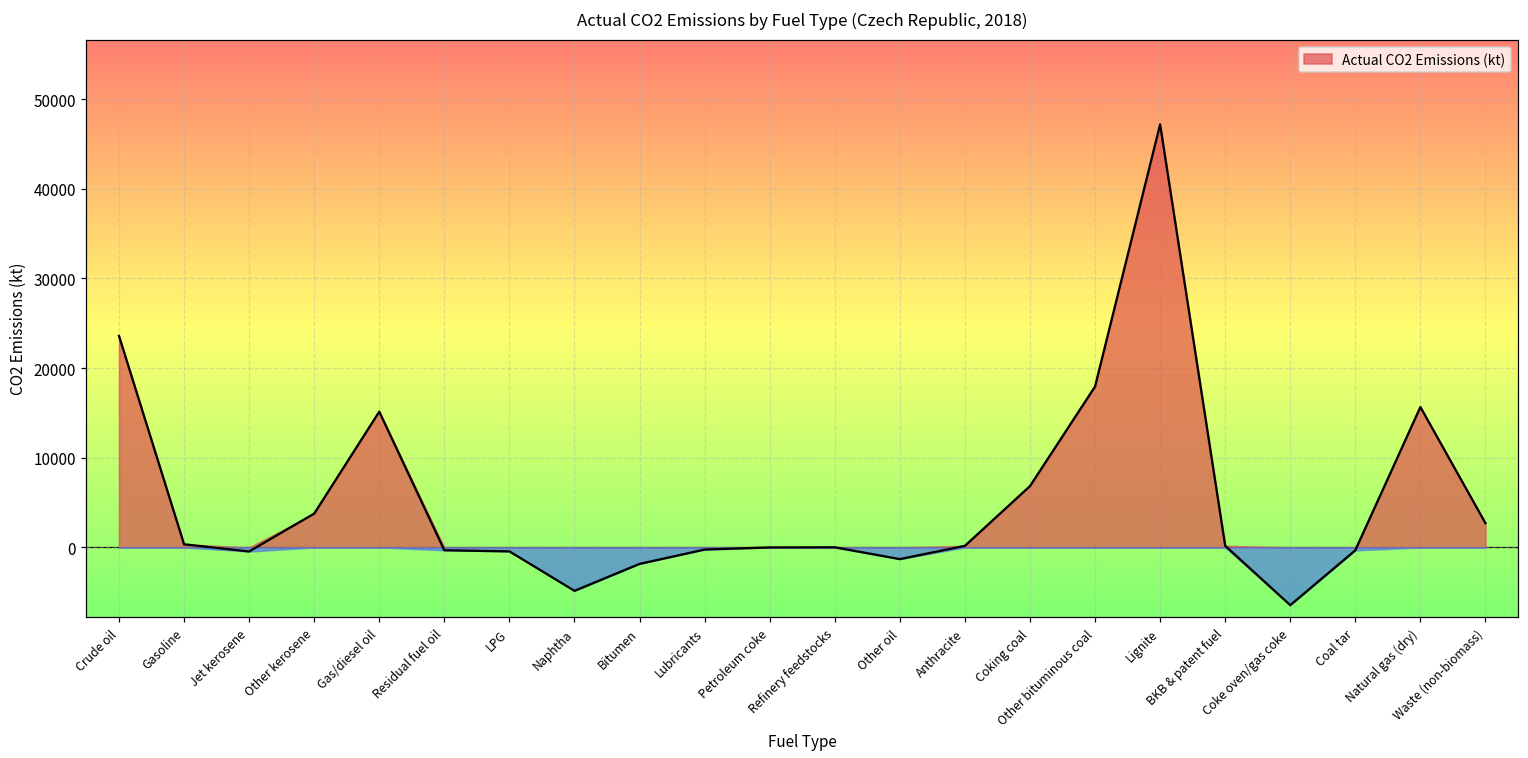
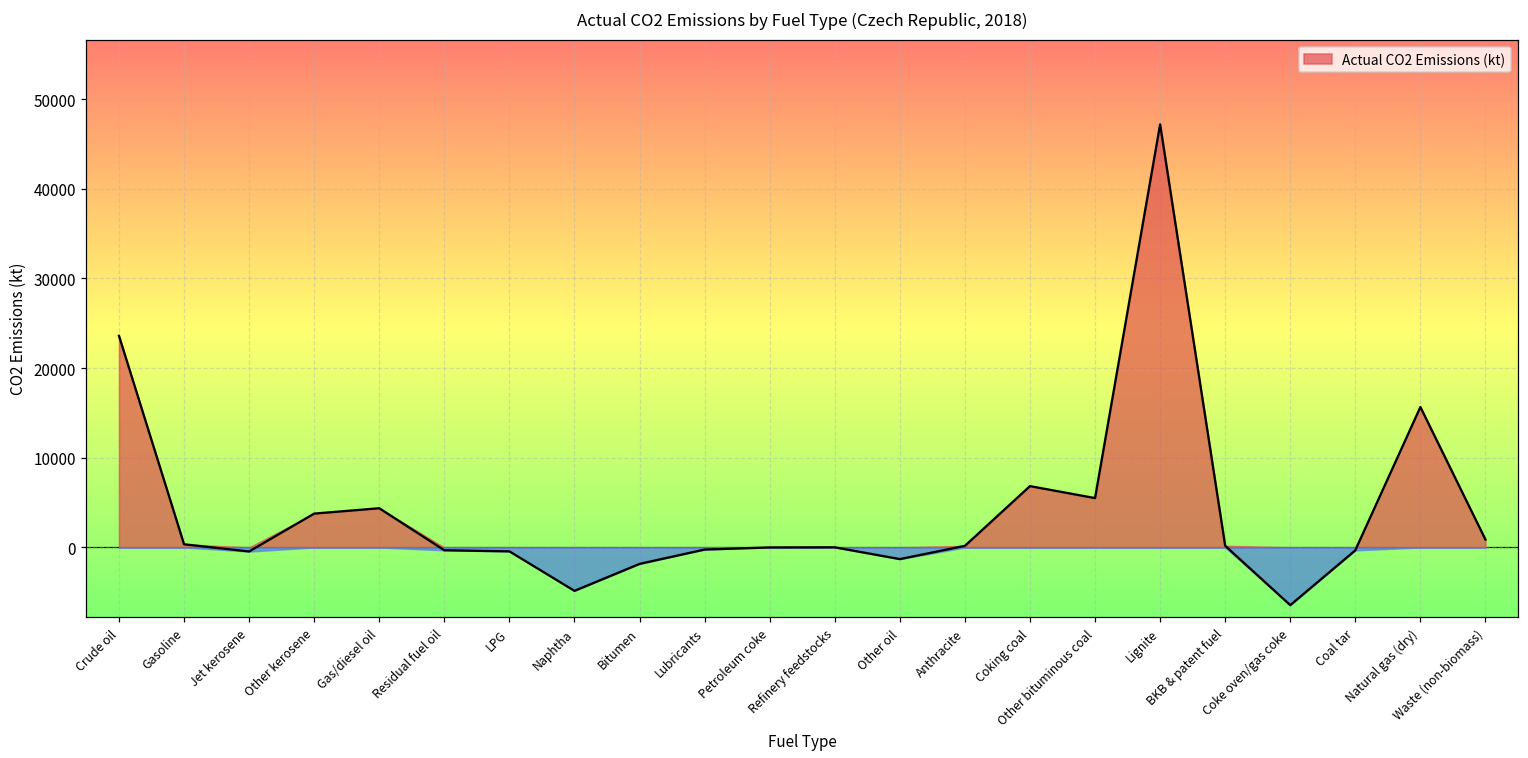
Actual CO2 Emissions (kt), Gas/diesel oil: 15000 -> 4000
Actual CO2 Emissions (kt), Other bituminous coal: 18000 -> 6000
Actual CO2 Emissions (kt), Waste (non-biomass): 3000 -> 1000
